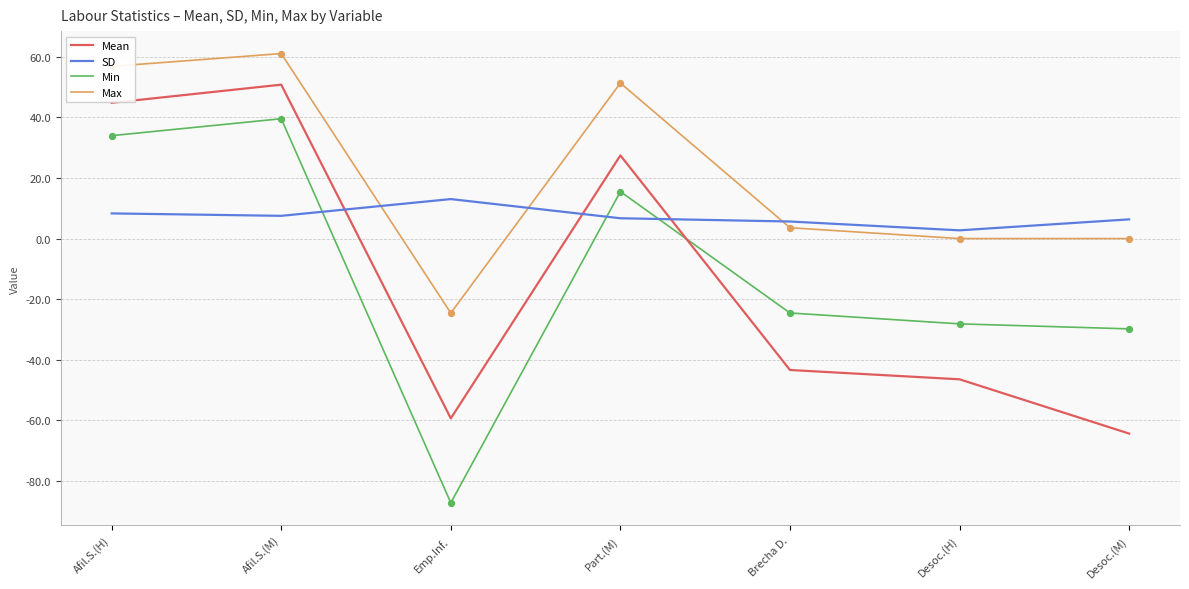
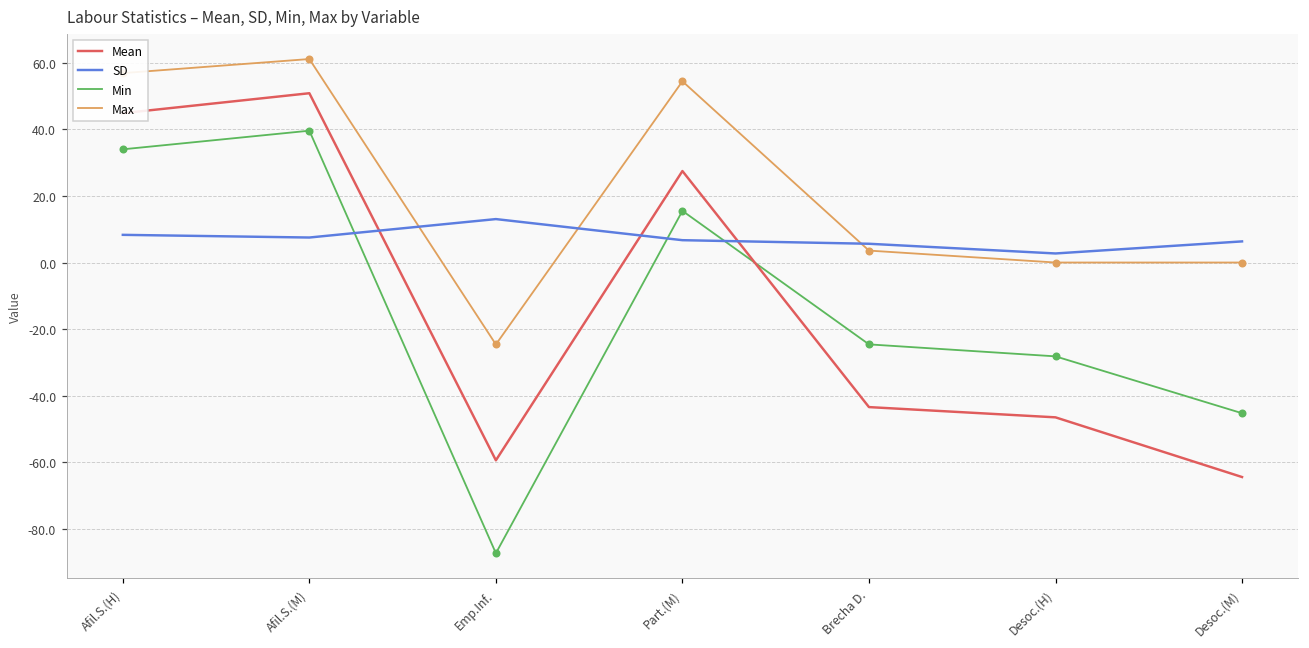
Max, Part.(M): 51 -> 54
Min, Desoc.(M): -30 -> -45
